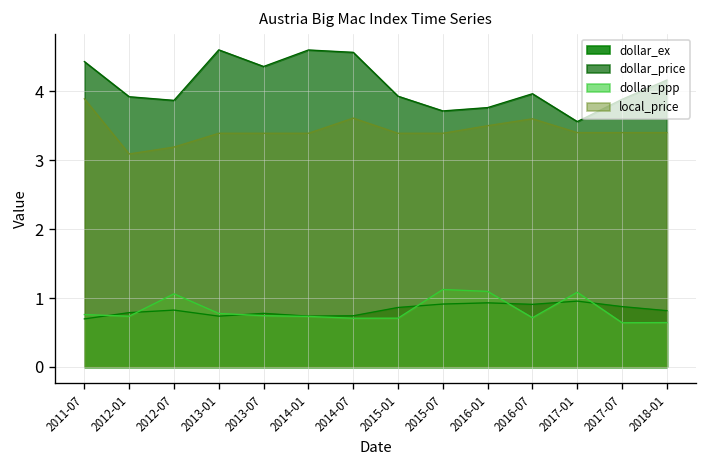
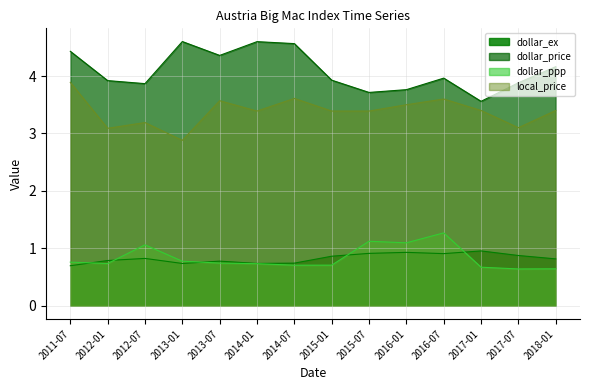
local_price, 2013-01: 3.4 -> 2.9
local_price, 2013-07: 3.4 -> 3.6
dollar_ppp, 2016-07: 0.7 -> 1.3
dollar_ppp, 2017-01: 1.1 -> 0.7
local_price, 2017-07: 3.4 -> 3.1
